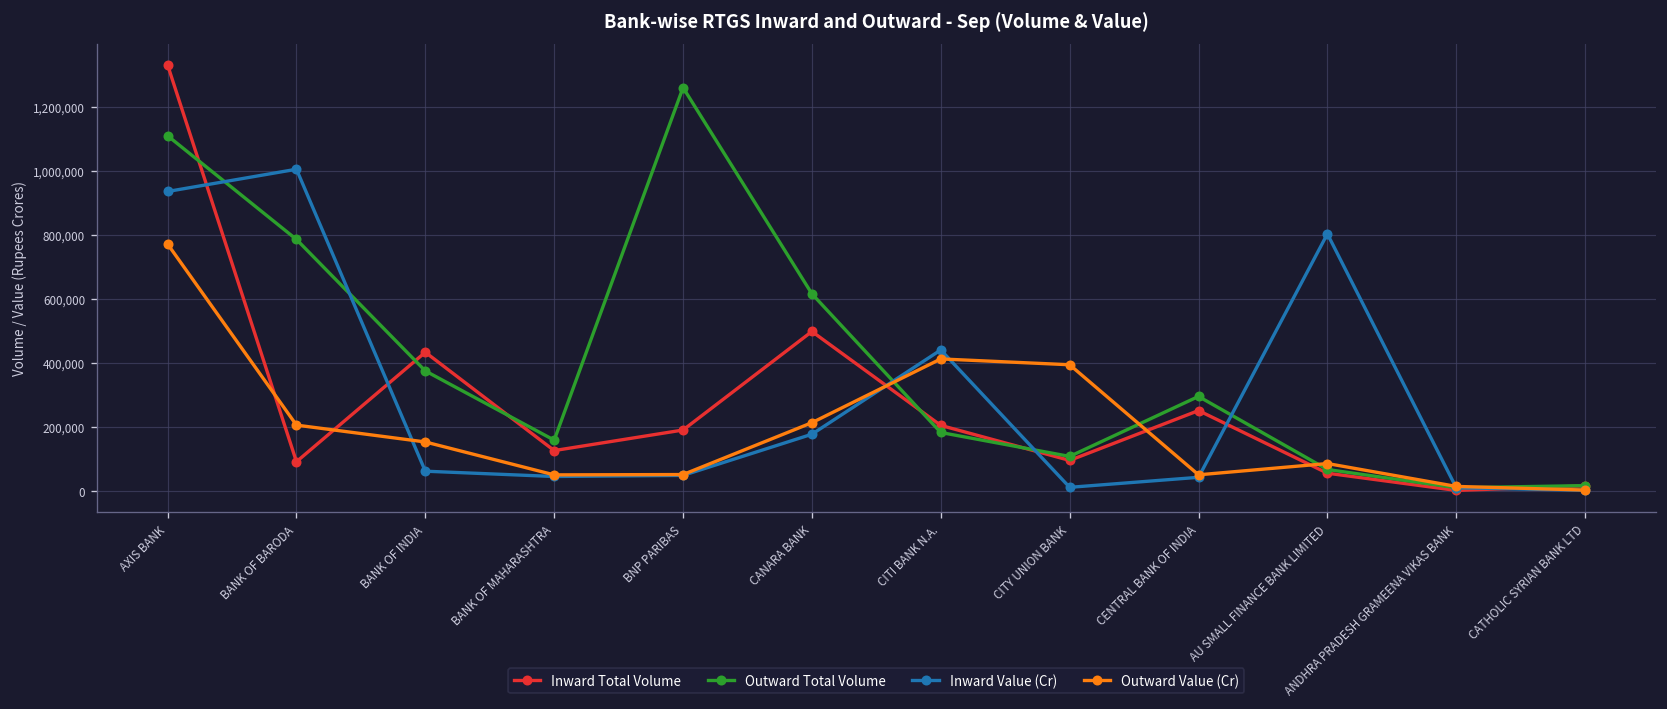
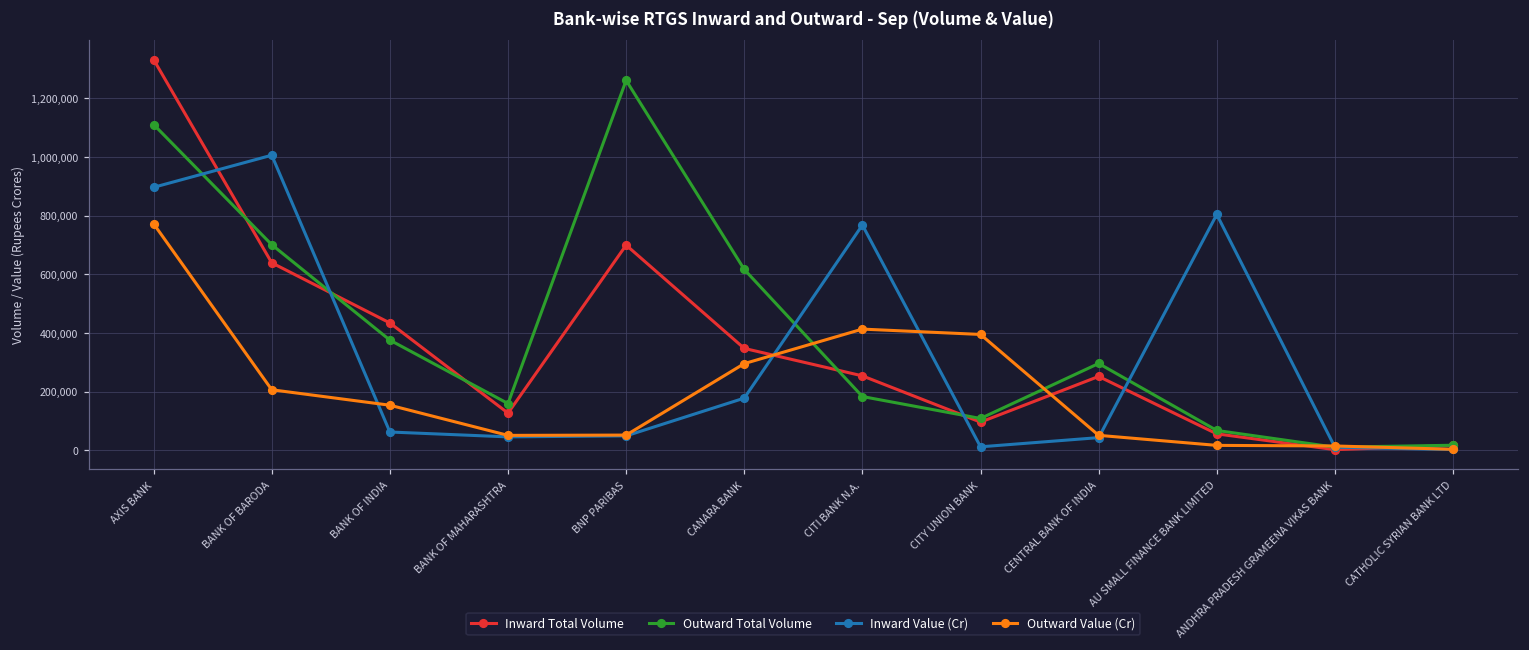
Inward Value (Cr), AXIS BANK: 940,000 -> 900,000
Inward Total Volume, BANK OF BARODA: 90,000 -> 640,000
Outward Total Volume, BANK OF BARODA: 790,000 -> 700,000
Inward Total Volume, BNP PARIBAS: 190,000 -> 700,000
Inward Total Volume, CANARA BANK: 500,000 -> 350,000
Outward Value (Cr), CANARA BANK: 210,000 -> 300,000
Inward Total Volume, CITI BANK N.A.: 210,000 -> 250,000
Inward Value (Cr), CITI BANK N.A.: 440,000 -> 770,000
Outward Value (Cr), AU SMALL FINANCE BANK LIMITED: 90,000 -> 20,000
